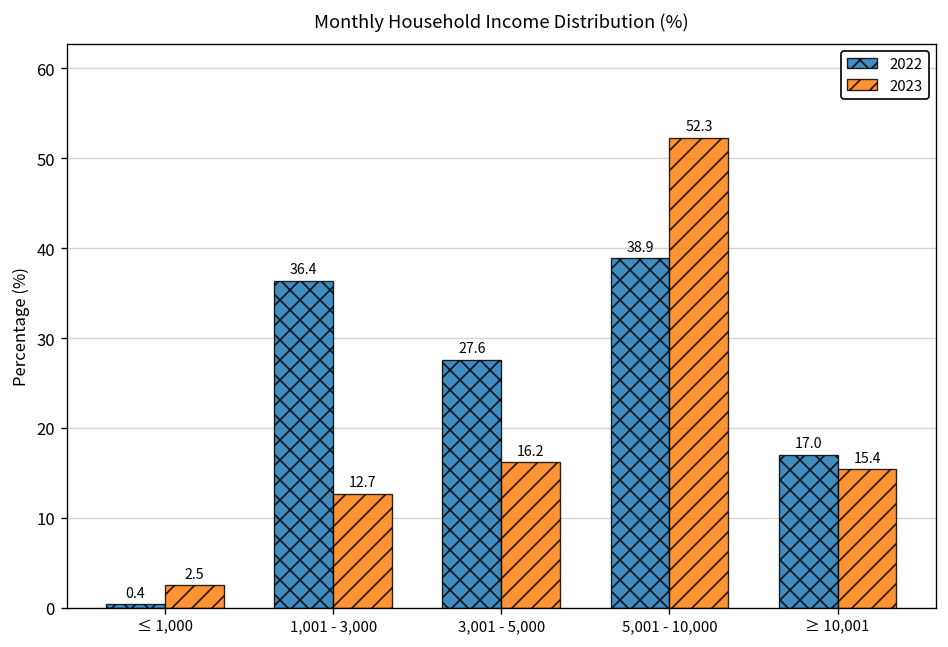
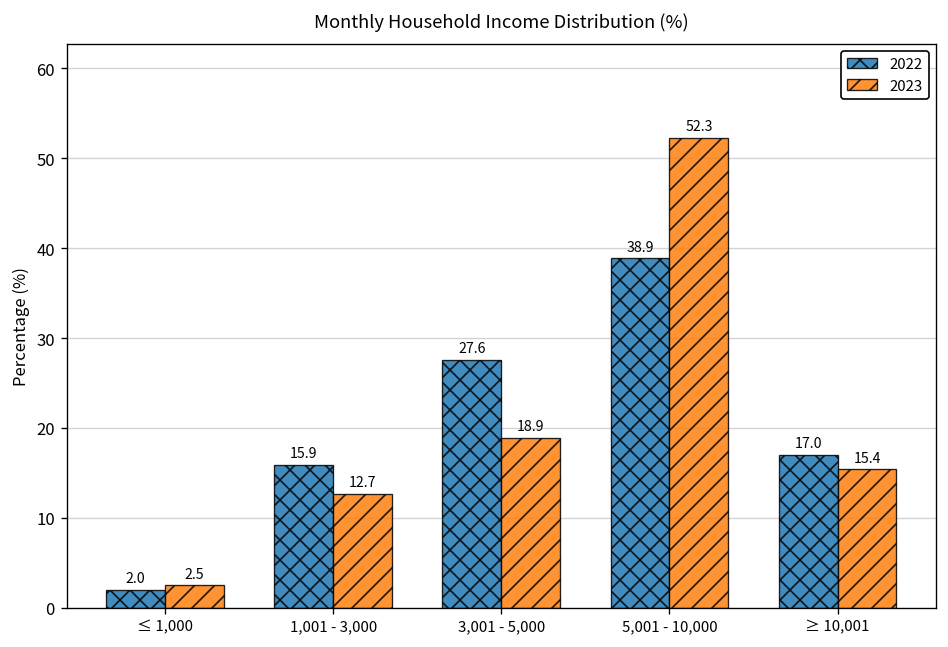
2022, ≤ 1,000: 0.4 -> 2.0
2022, 1,001 - 3,000: 36.4 -> 15.9
2023, 3,001 - 5,000: 16.2 -> 18.9
